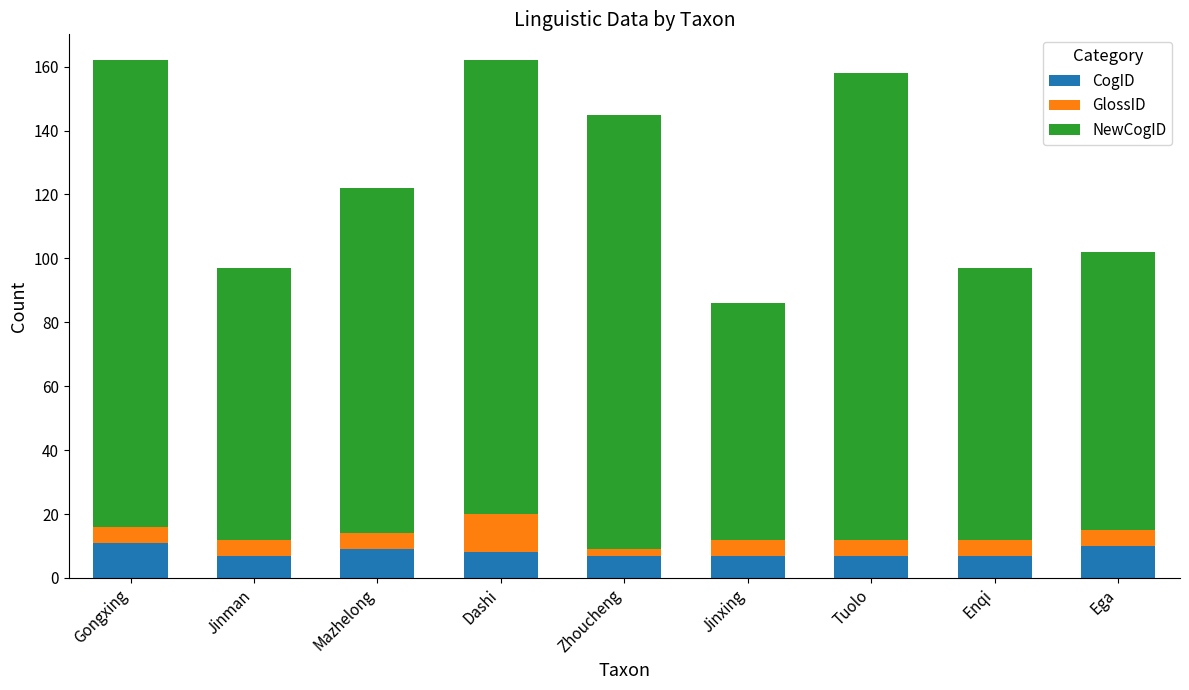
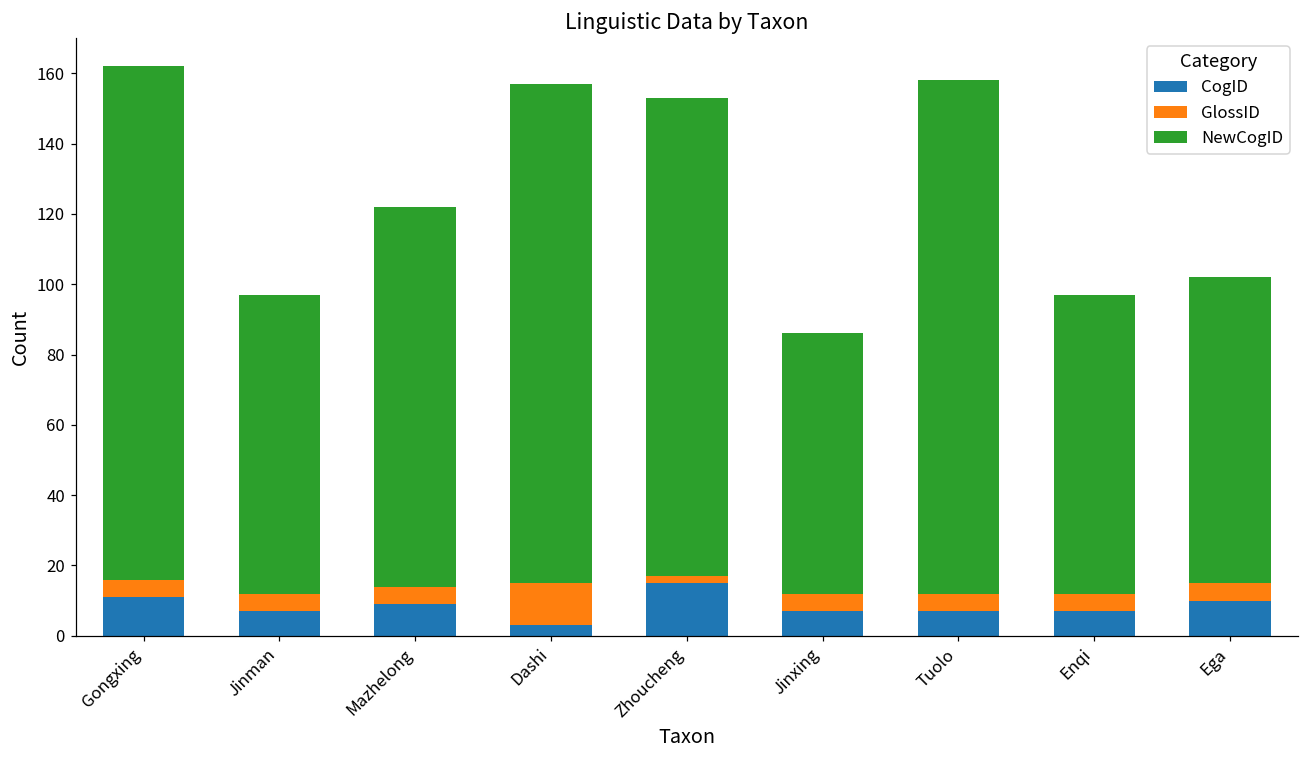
CogID, Dashi: 8 -> 3
CogID, Zhoucheng: 7 -> 15
